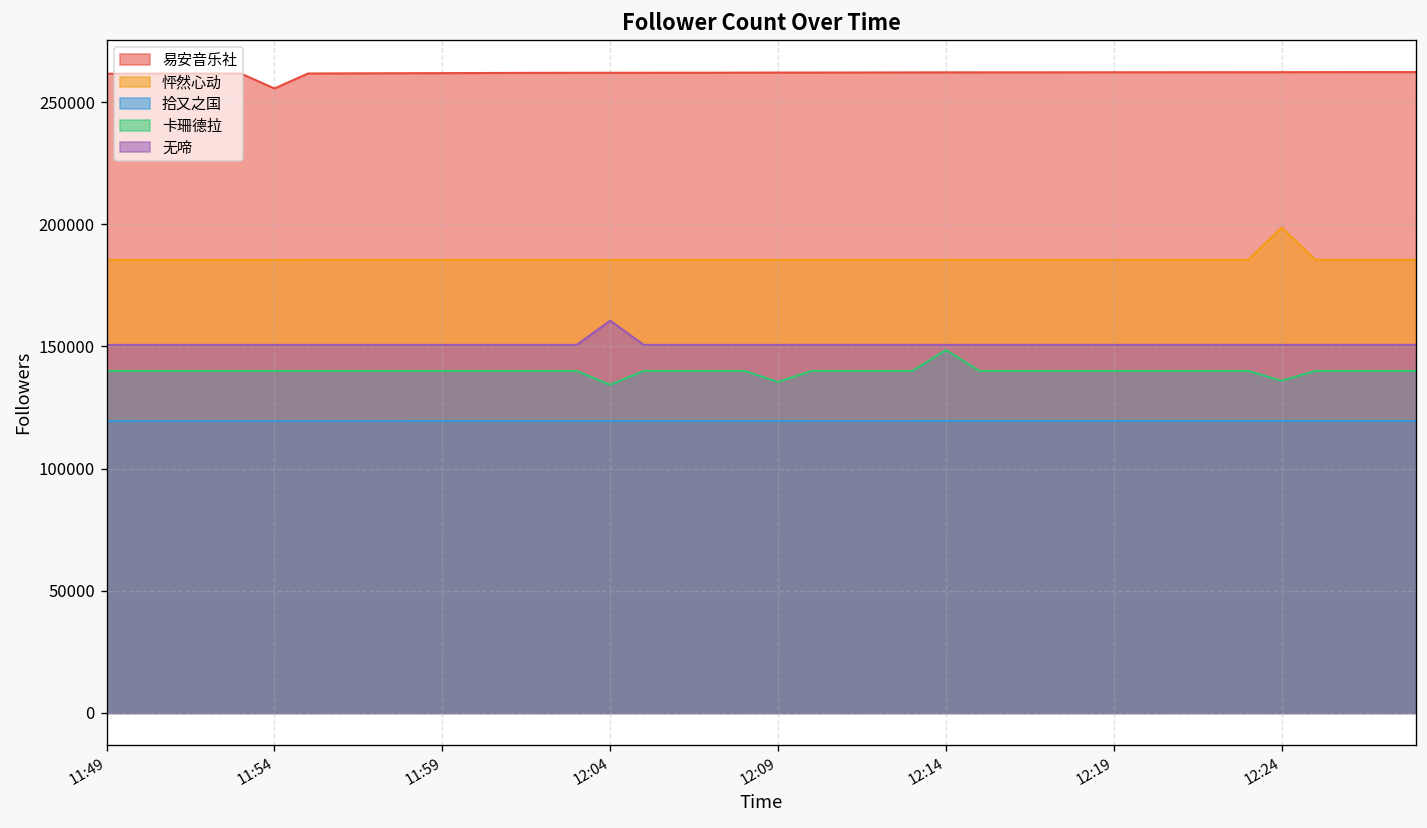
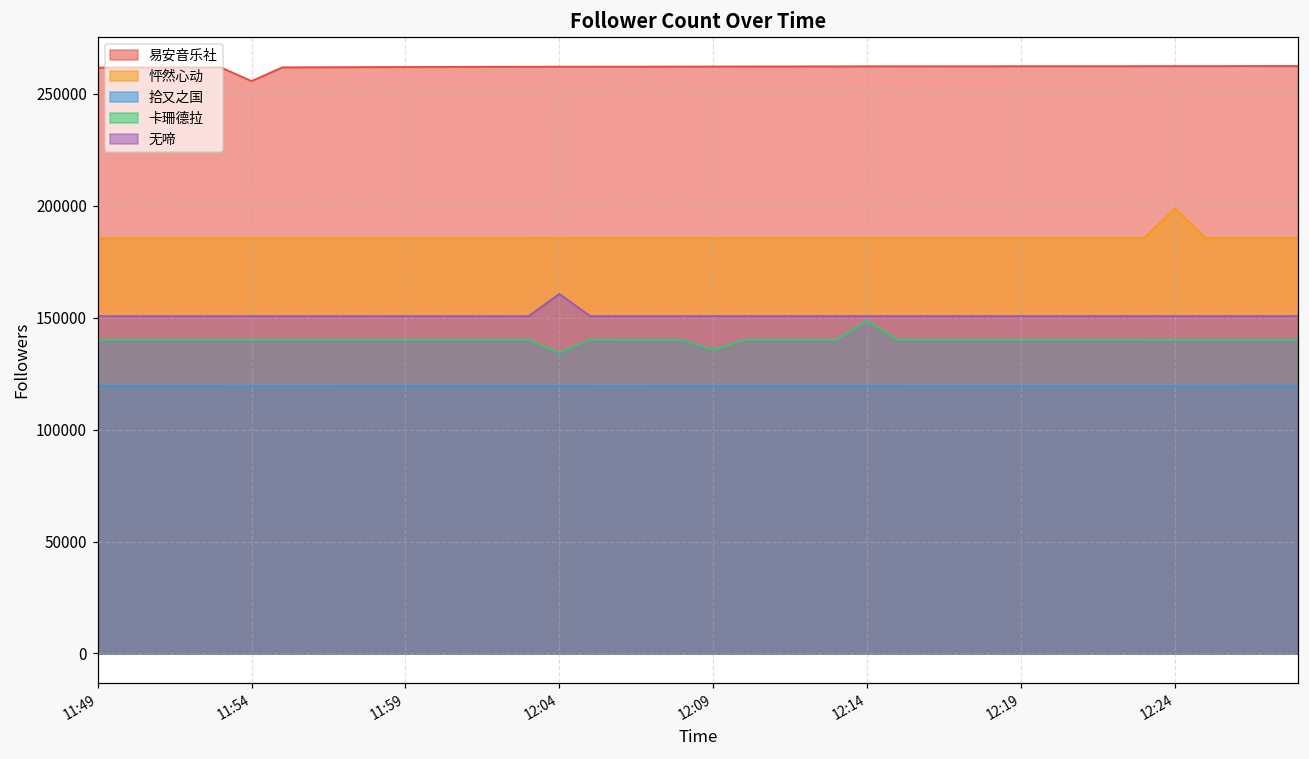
卡珊德拉, 12:24: 136000 -> 140000
